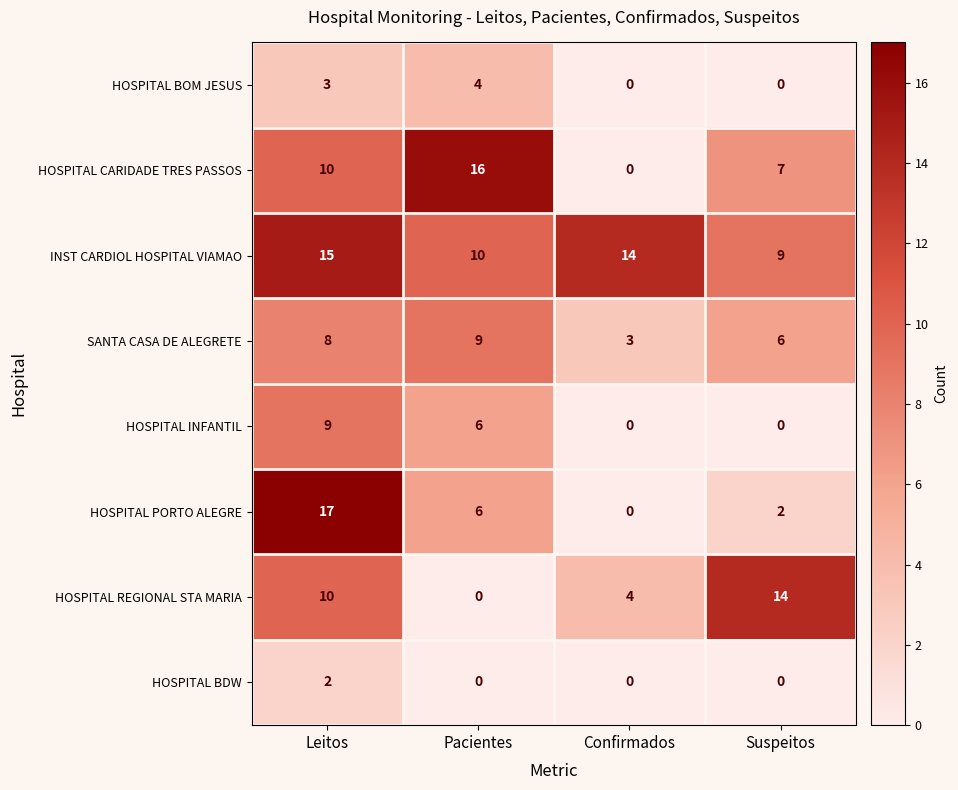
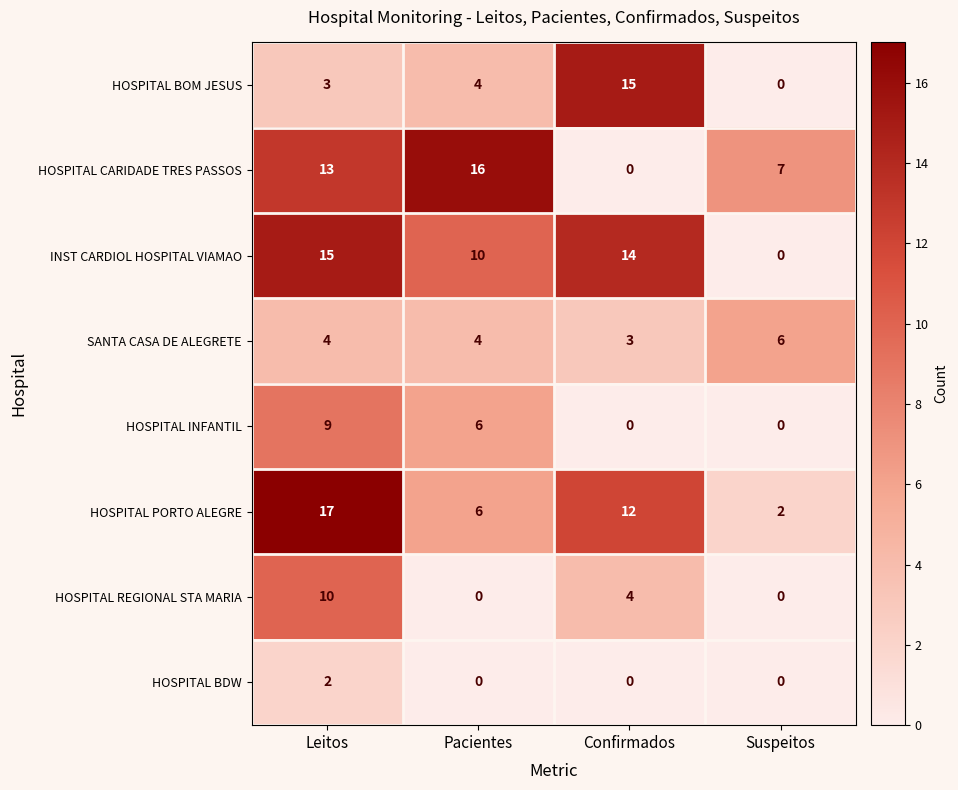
HOSPITAL BOM JESUS, Confirmados: 0 -> 15
HOSPITAL CARIDADE TRES PASSOS, Leitos: 10 -> 13
INST CARDIOL HOSPITAL VIAMAO, Suspeitos: 9 -> 0
SANTA CASA DE ALEGRETE, Leitos: 8 -> 4
SANTA CASA DE ALEGRETE, Pacientes: 9 -> 4
HOSPITAL PORTO ALEGRE, Confirmados: 0 -> 12
HOSPITAL REGIONAL STA MARIA, Suspeitos: 14 -> 0
